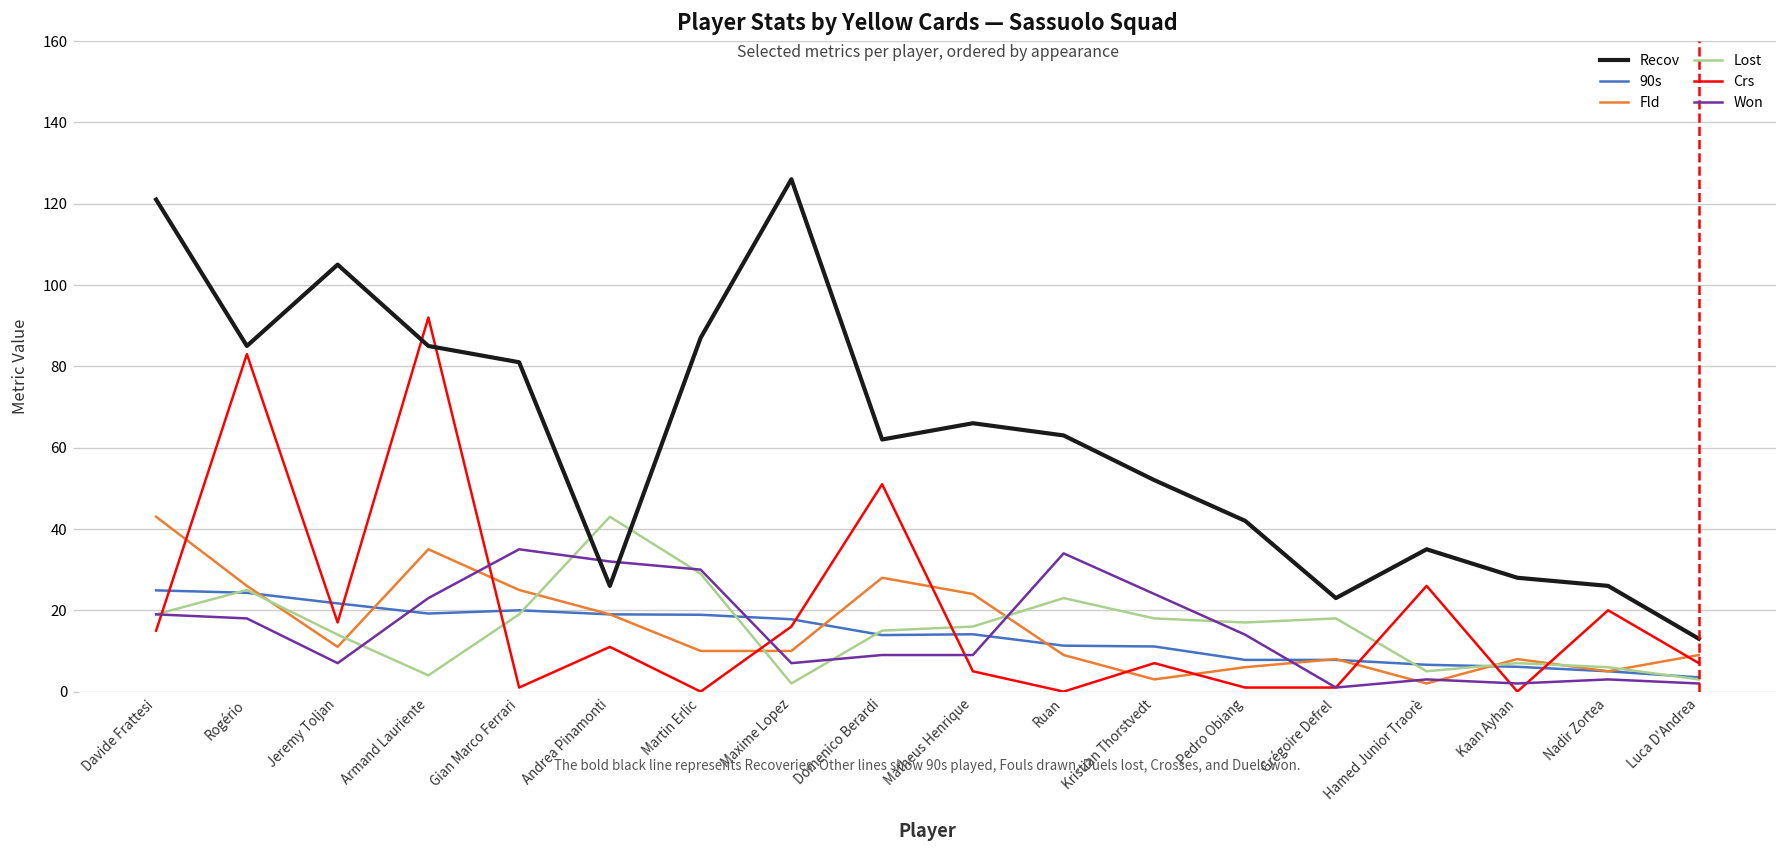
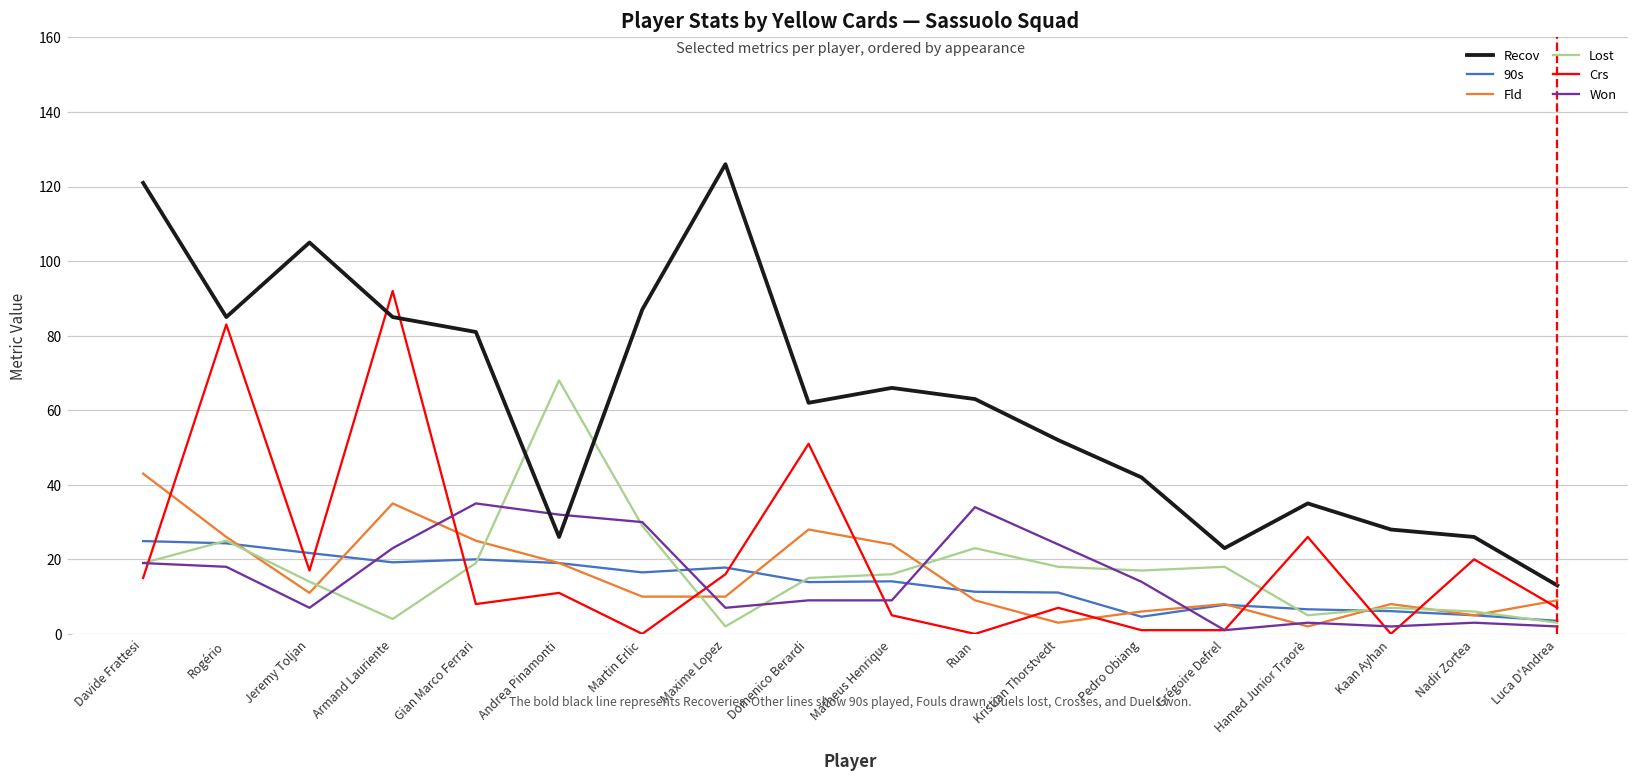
Crs, Gian Marco Ferrari: 1 -> 8
Lost, Andrea Pinamonti: 43 -> 68
90s, Martin Erlic: 19 -> 17
90s, Pedro Obiang: 8 -> 5
